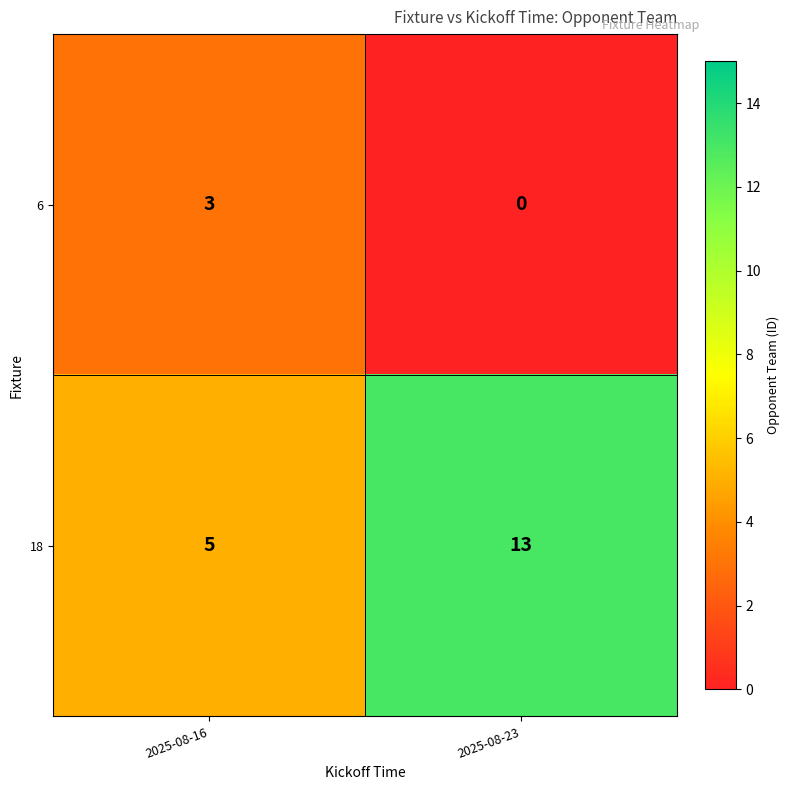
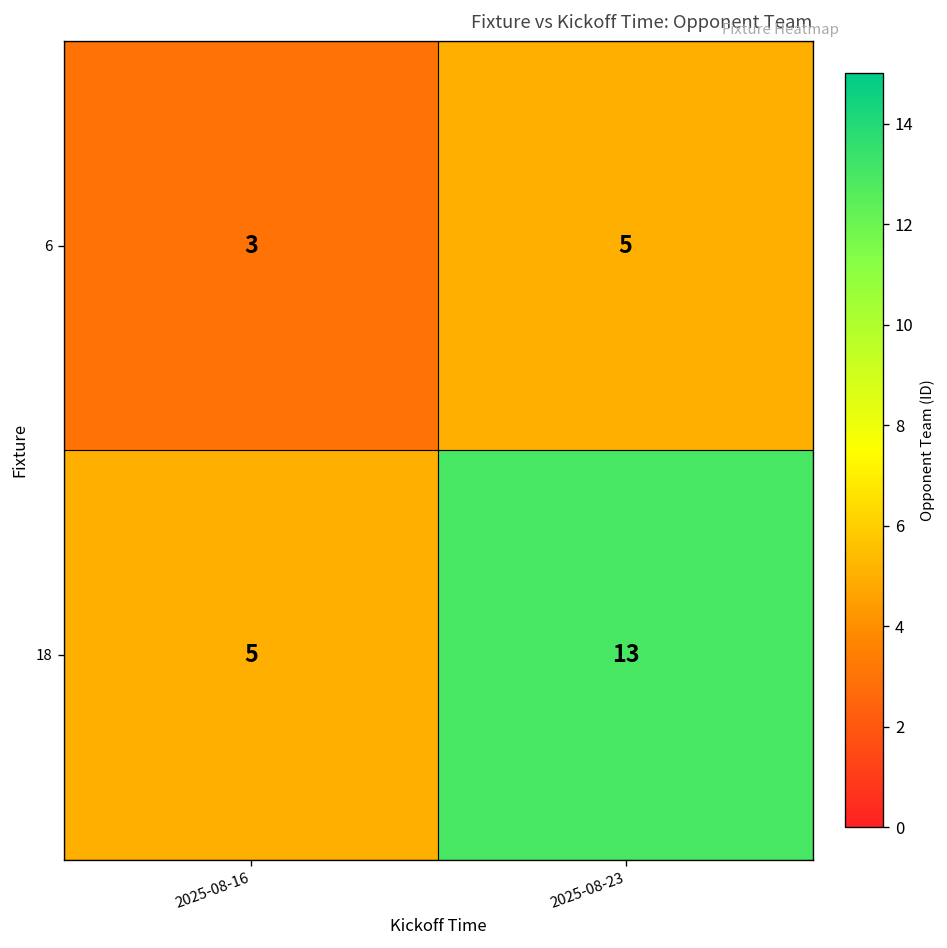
6, 2025-08-23: 0 -> 5
